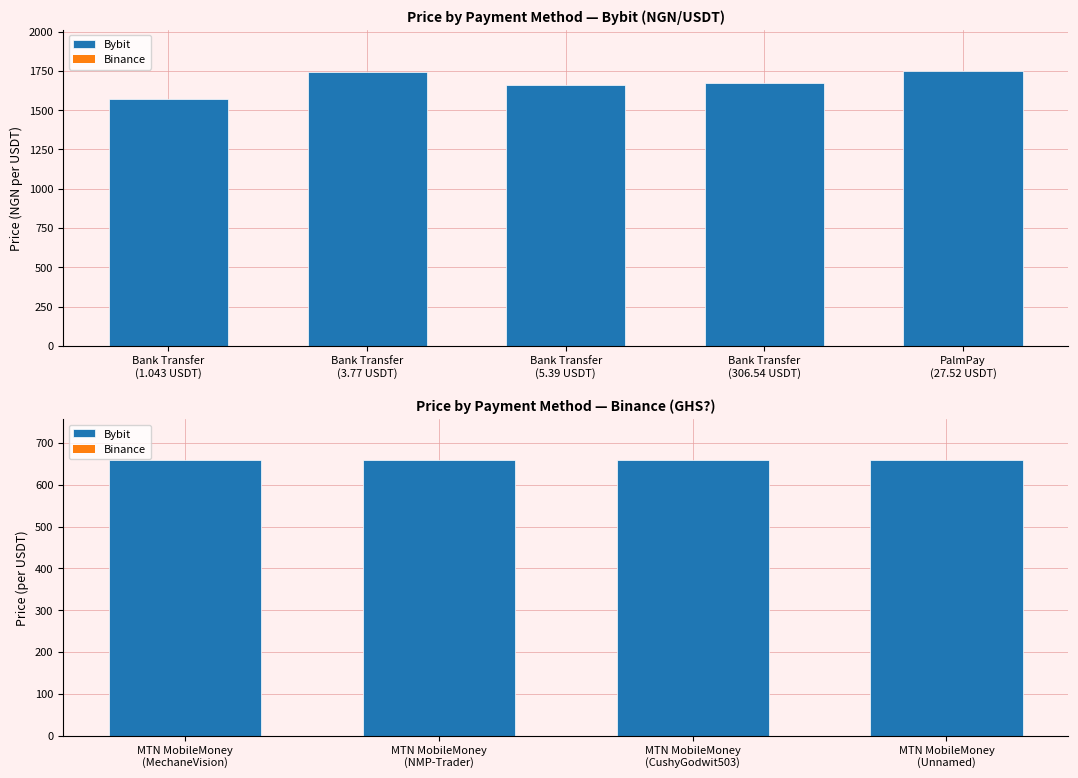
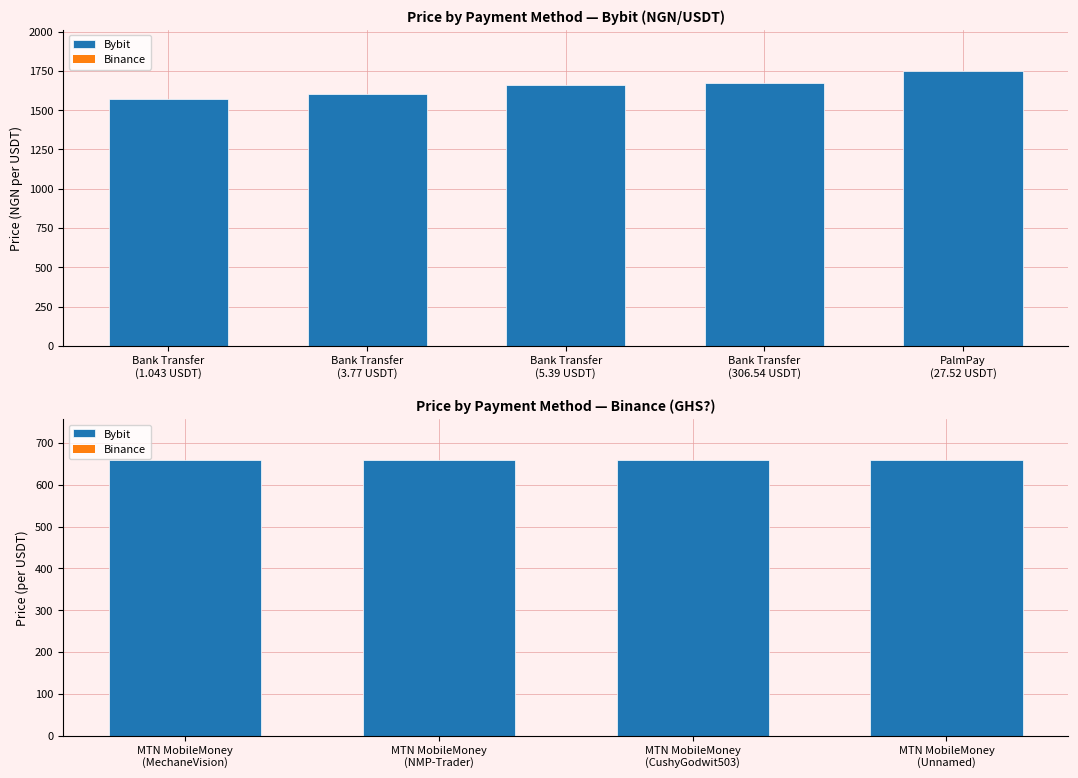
Price by Payment Method — Bybit (NGN/USDT), Bybit, Bank Transfer (3.77 USDT): 1740 -> 1600
